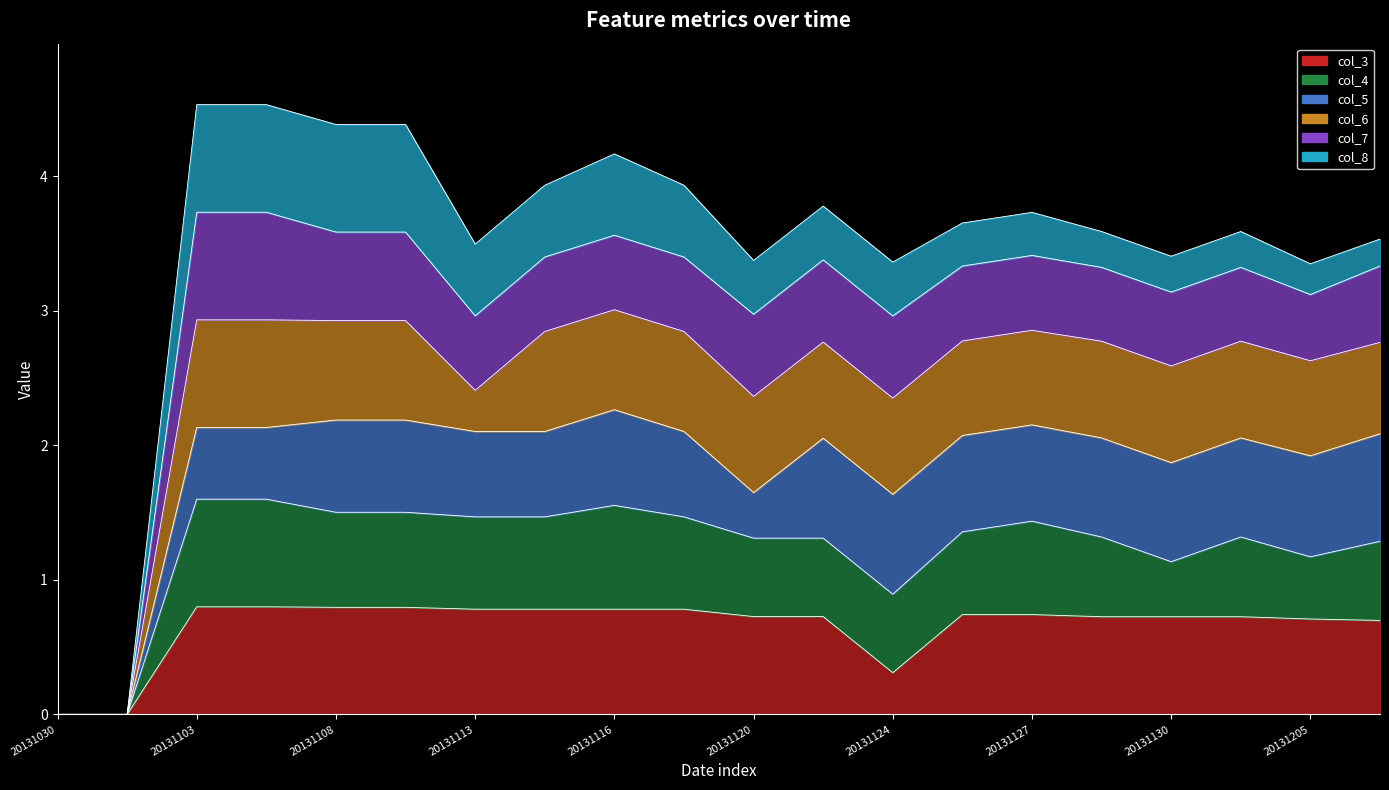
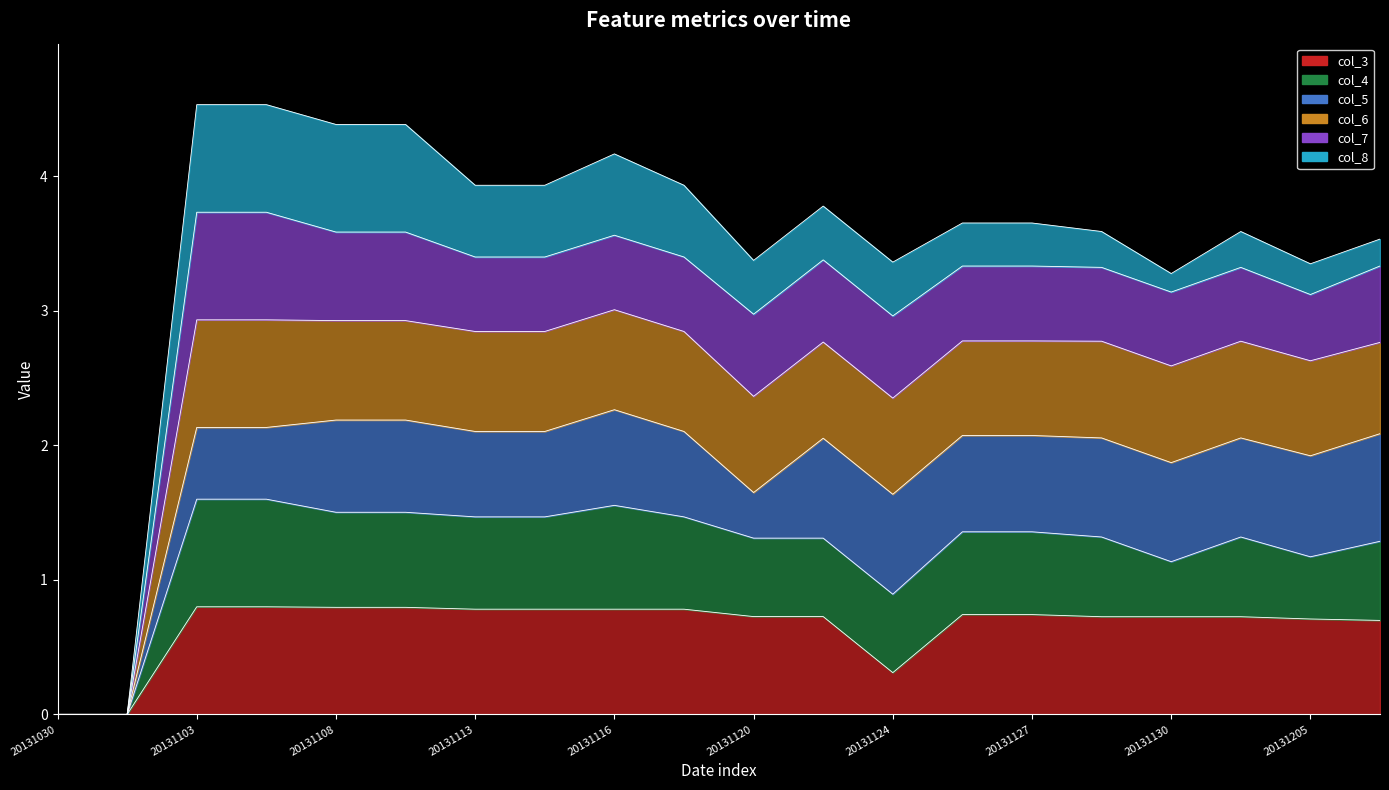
col_6, 20131113: 0.31 -> 0.74
col_4, 20131127: 0.69 -> 0.62
col_8, 20131130: 0.27 -> 0.14
